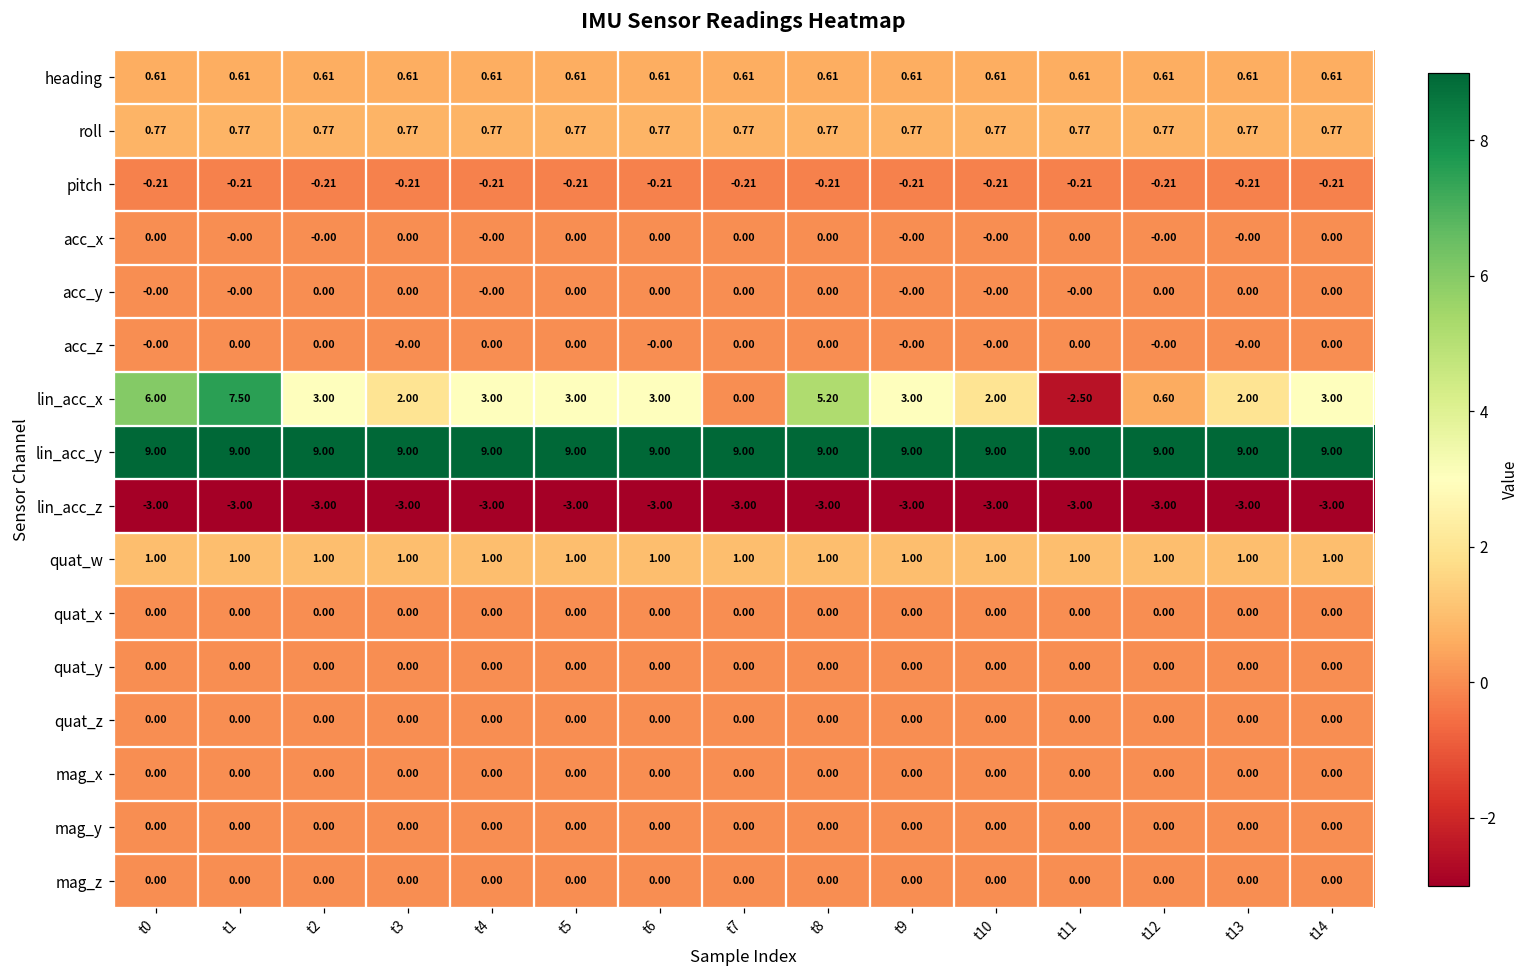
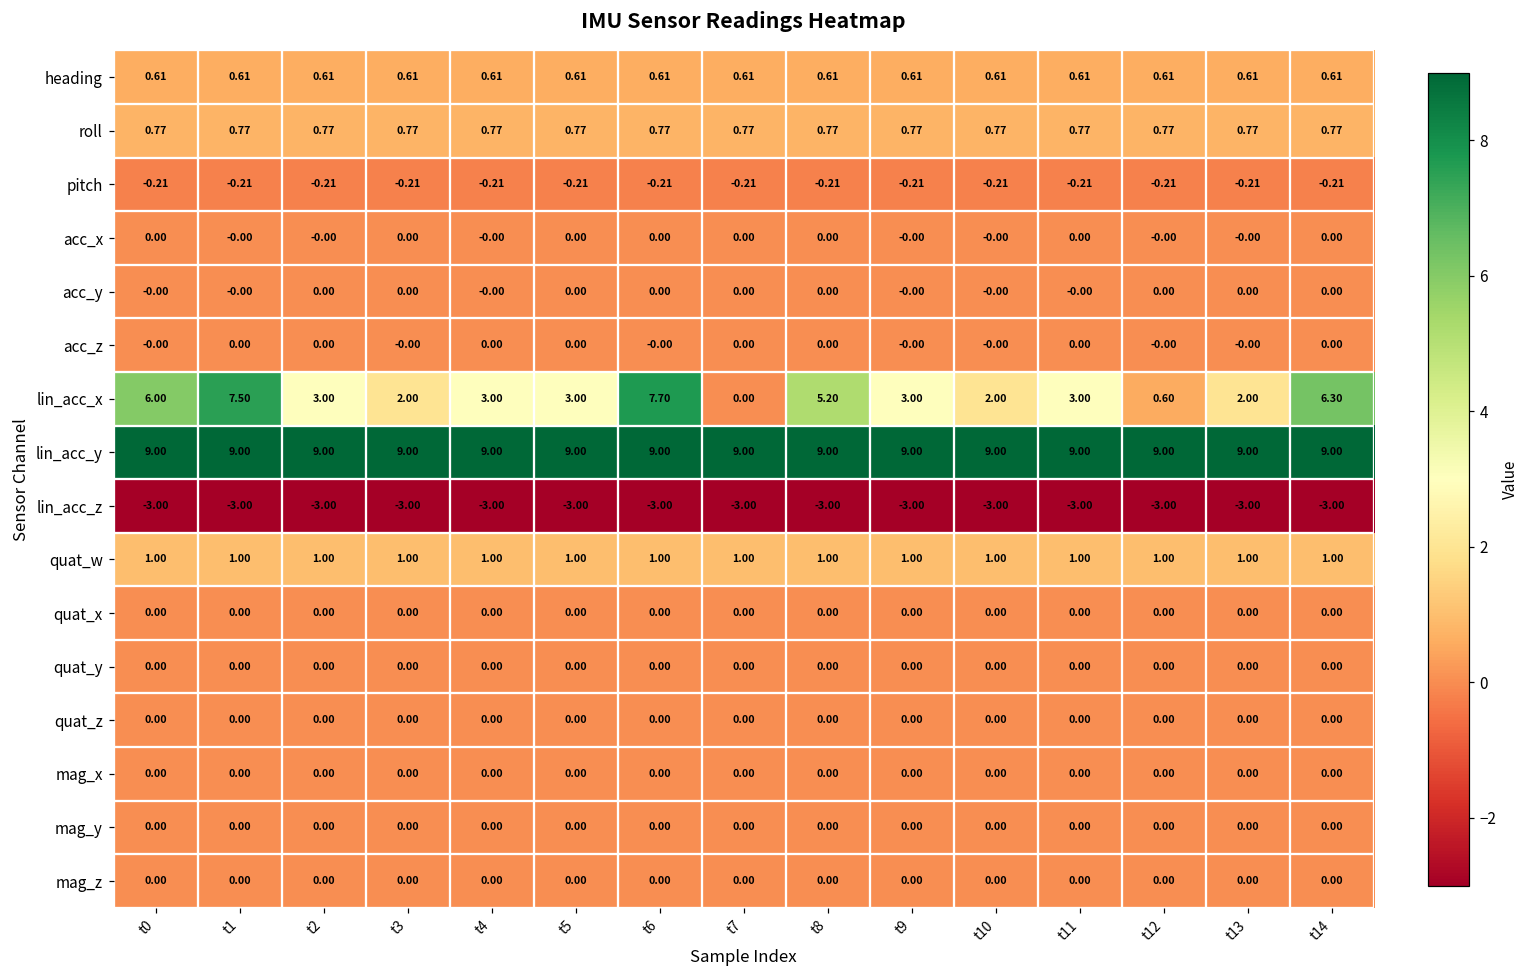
lin_acc_x, t6: 3.00 -> 7.70
lin_acc_x, t11: -2.50 -> 3.00
lin_acc_x, t14: 3.00 -> 6.30
